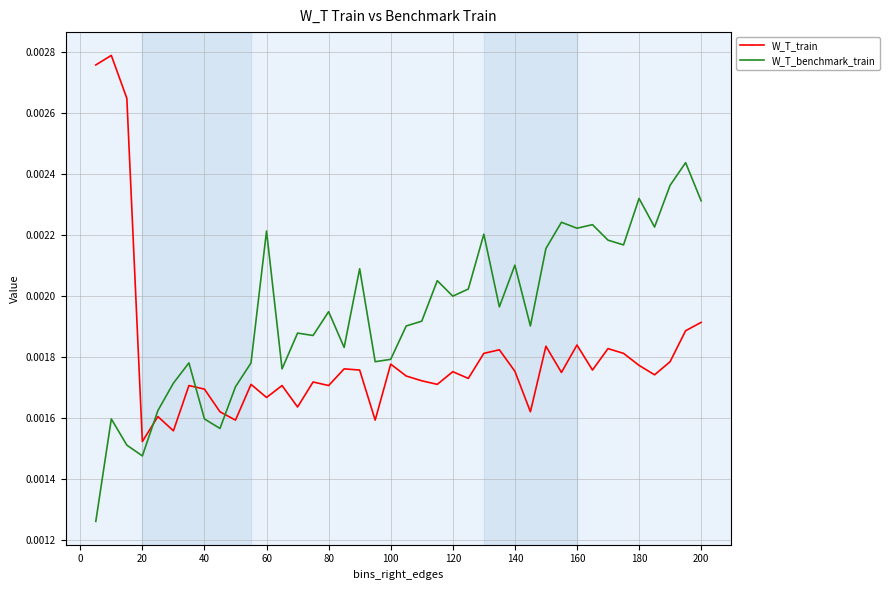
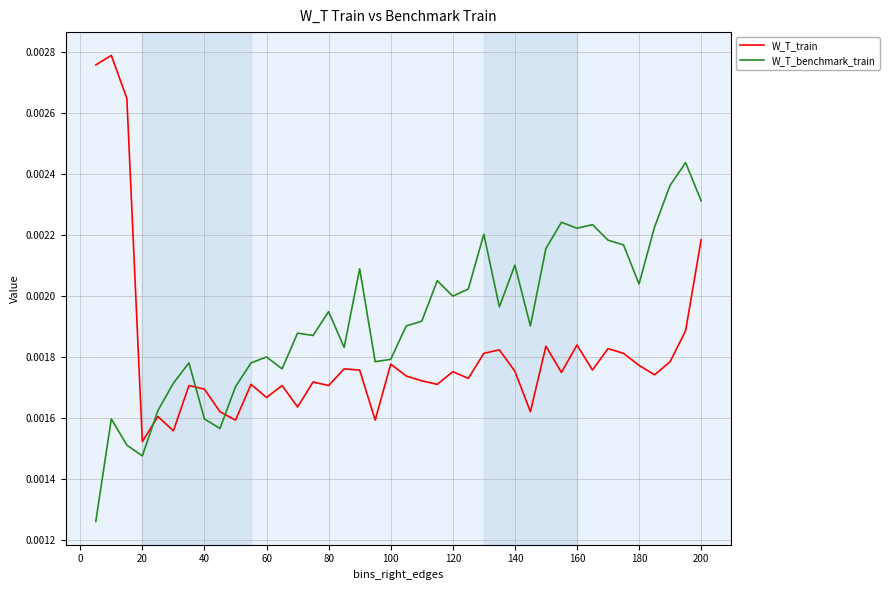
W_T_benchmark_train, 60: 0.00221 -> 0.00180
W_T_benchmark_train, 180: 0.00232 -> 0.00204
W_T_train, 200: 0.00191 -> 0.00219
